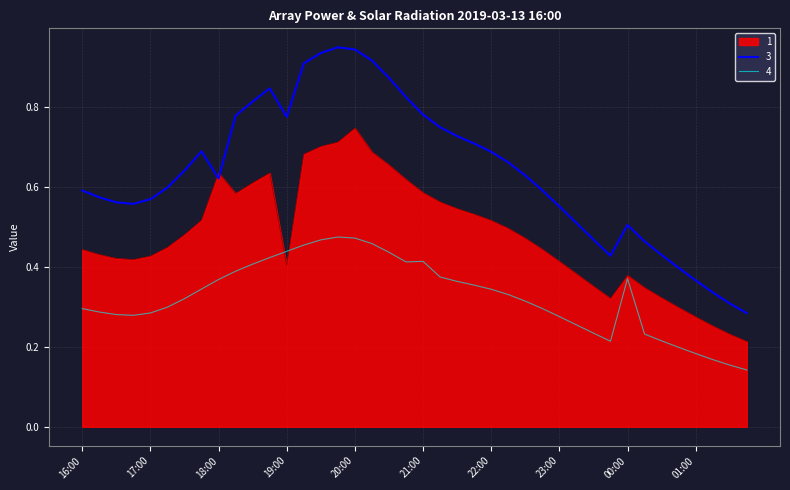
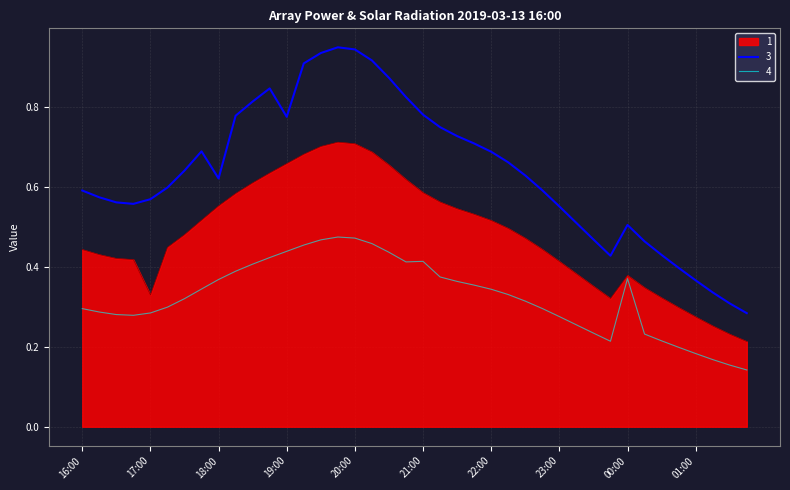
1, 17:00: 0.43 -> 0.33
1, 18:00: 0.64 -> 0.55
1, 19:00: 0.40 -> 0.66
1, 20:00: 0.75 -> 0.71
